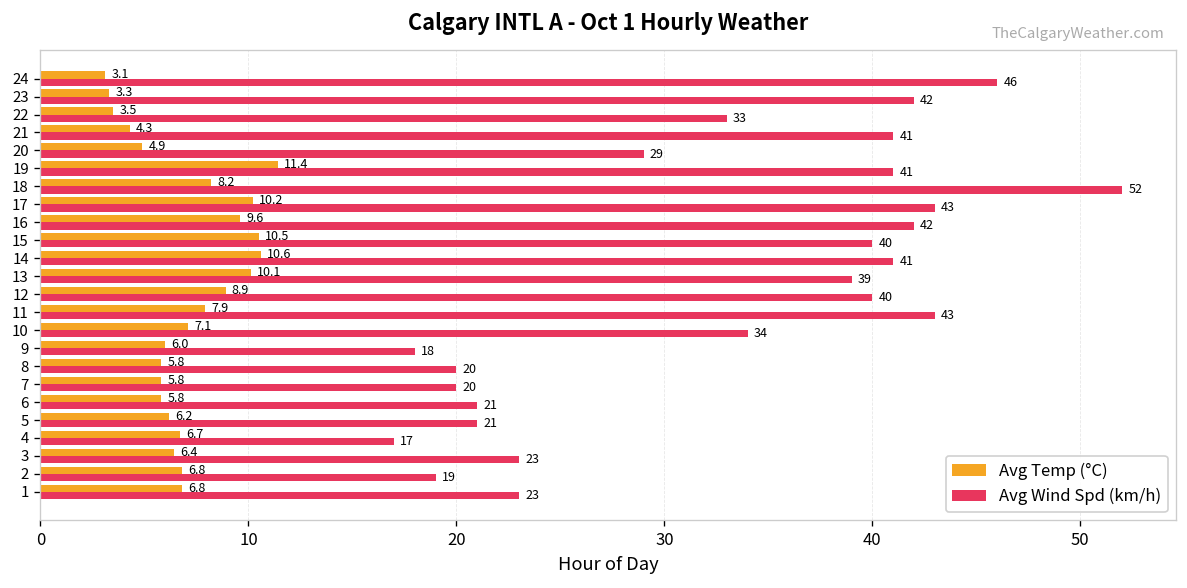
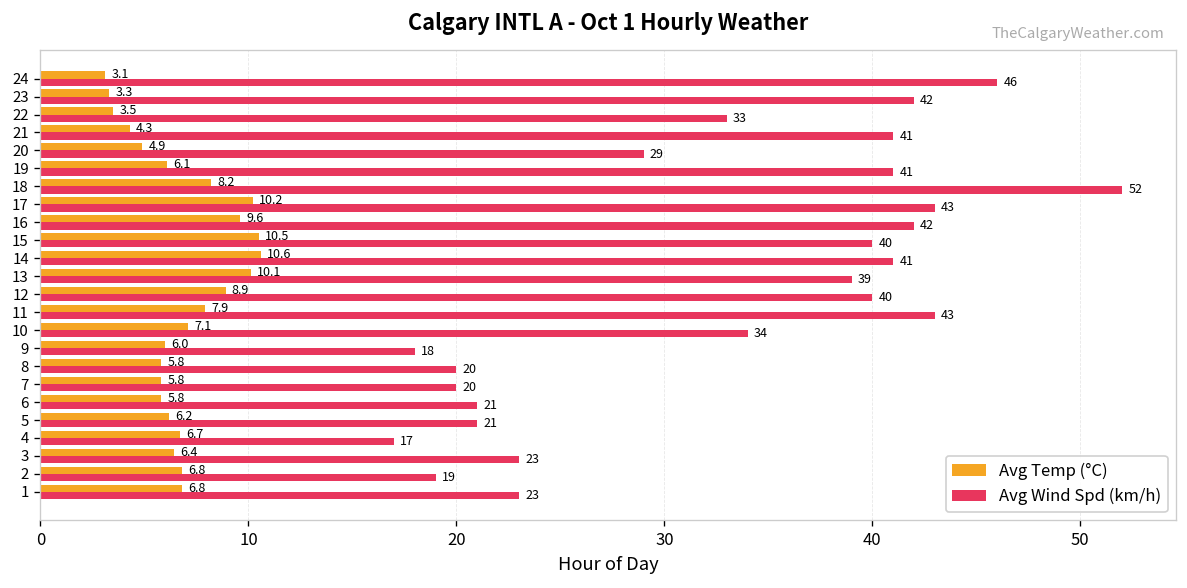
Avg Temp (°C), 19: 11.4 -> 6.1
